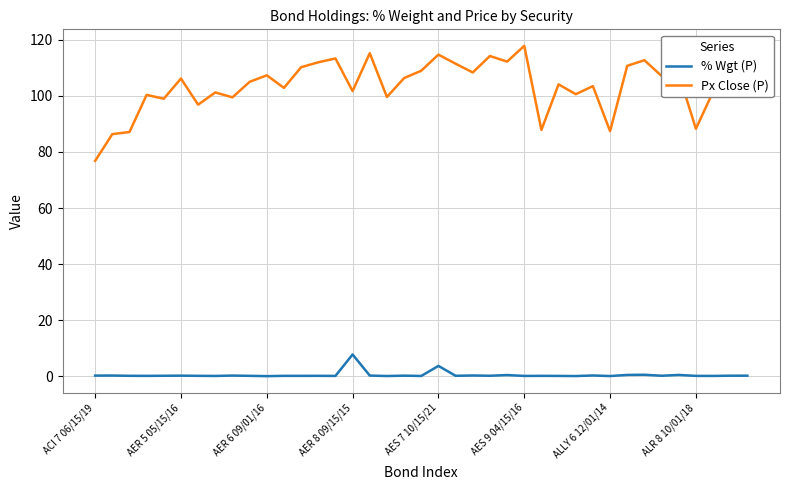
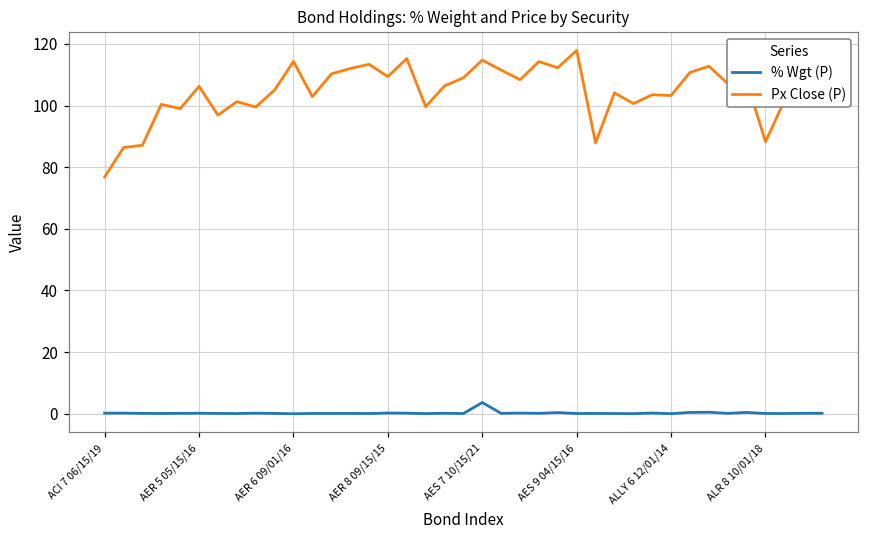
Px Close (P), AER 6 09/01/16: 107 -> 114
% Wgt (P), AER 8 09/15/15: 8 -> 0
Px Close (P), AER 8 09/15/15: 102 -> 109
Px Close (P), ALLY 6 12/01/14: 87 -> 103
